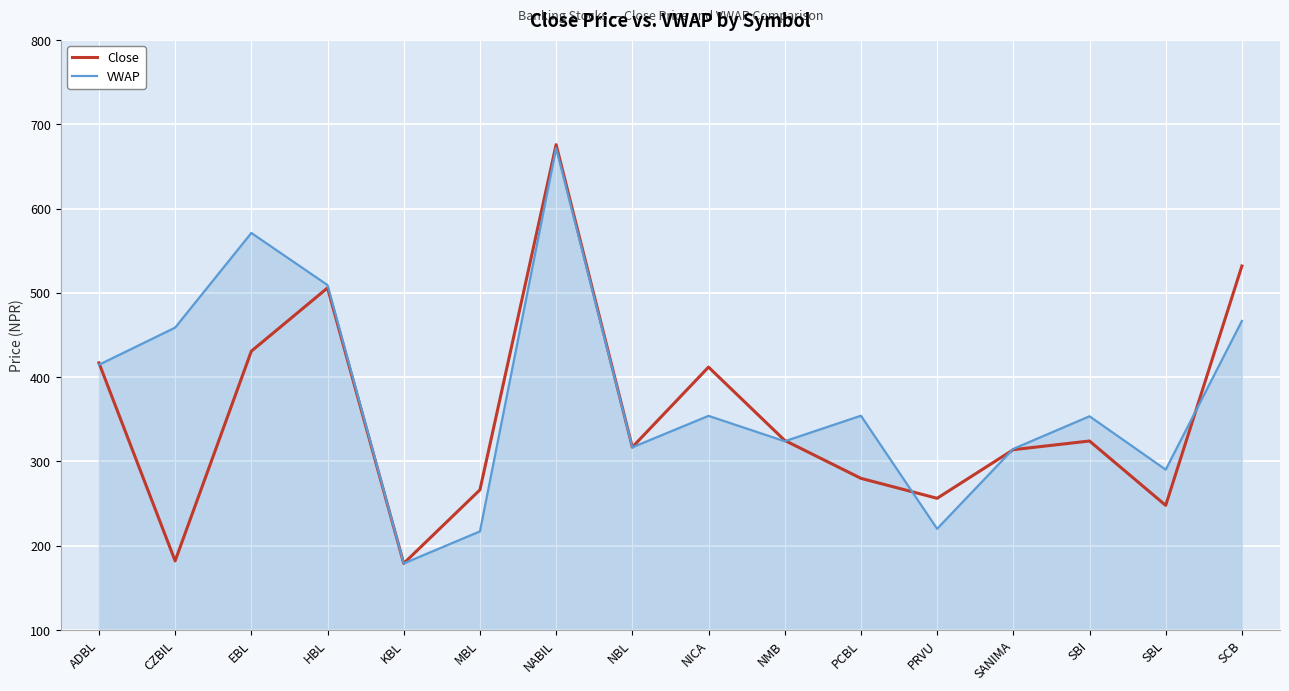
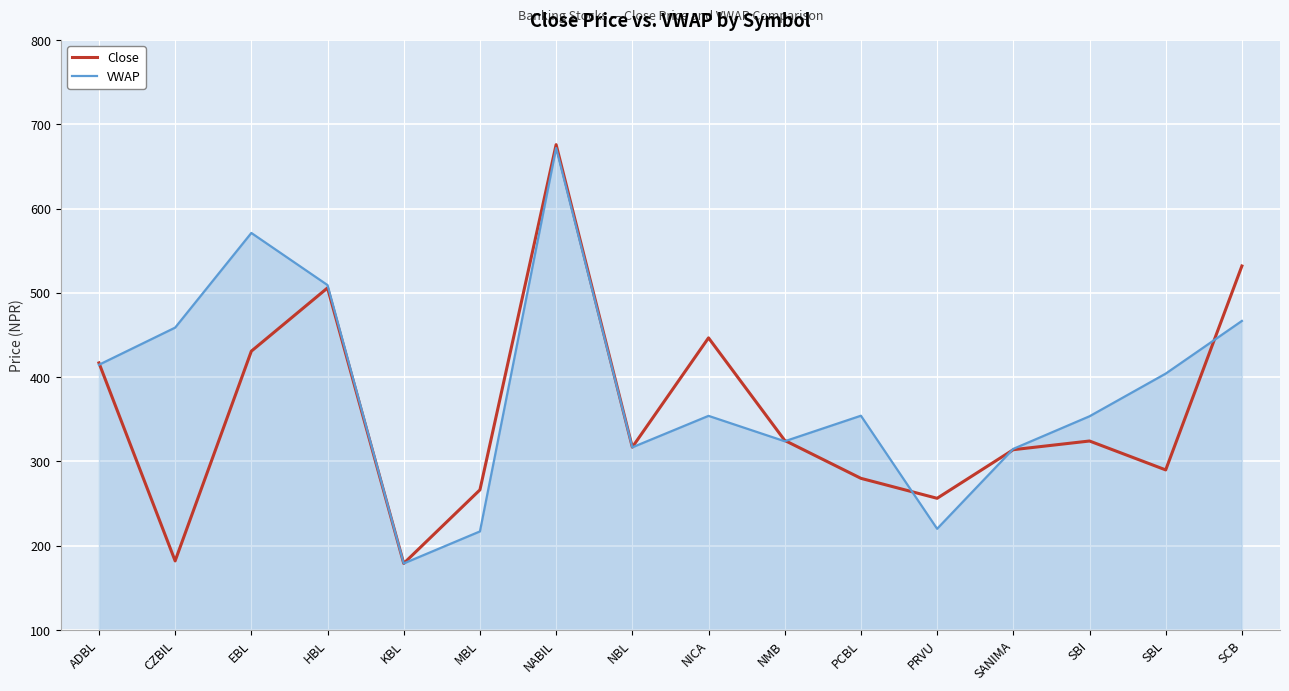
Close, NICA: 410 -> 450
Close, SBL: 250 -> 290
VWAP, SBL: 290 -> 400
